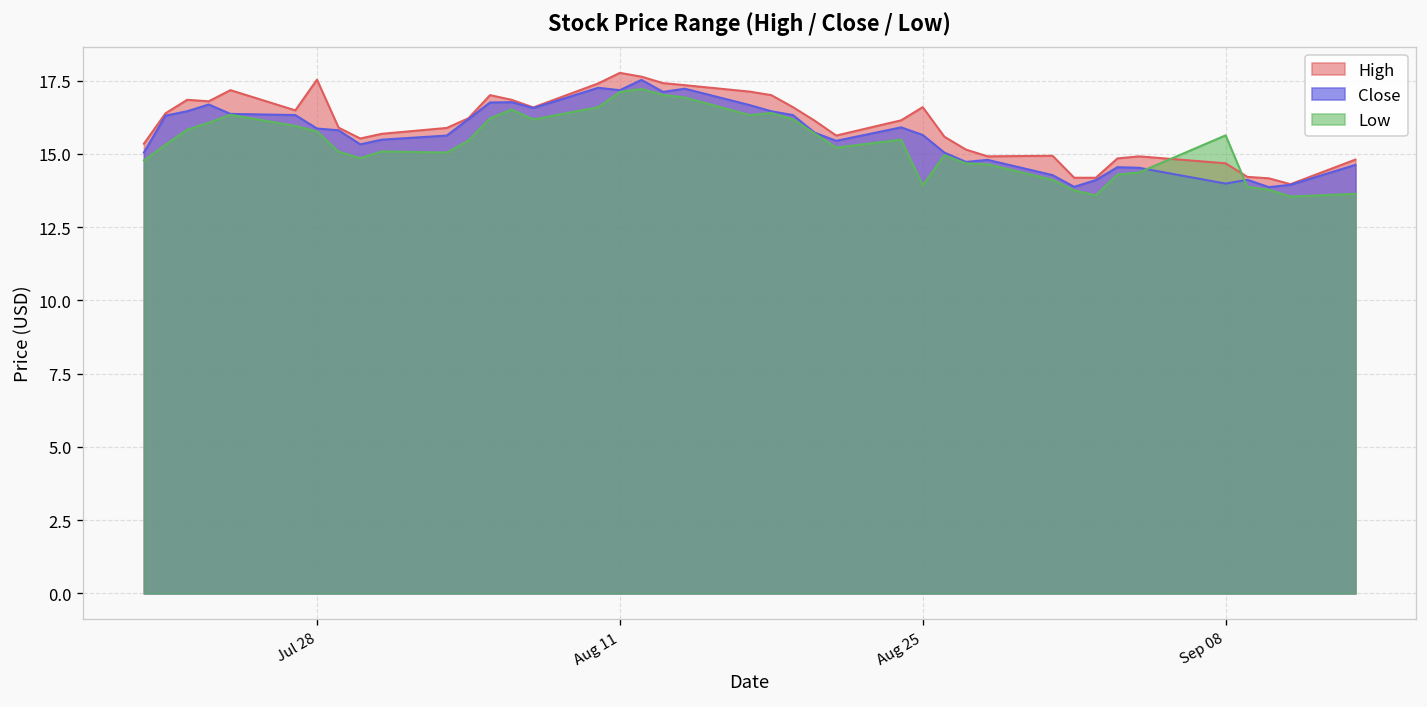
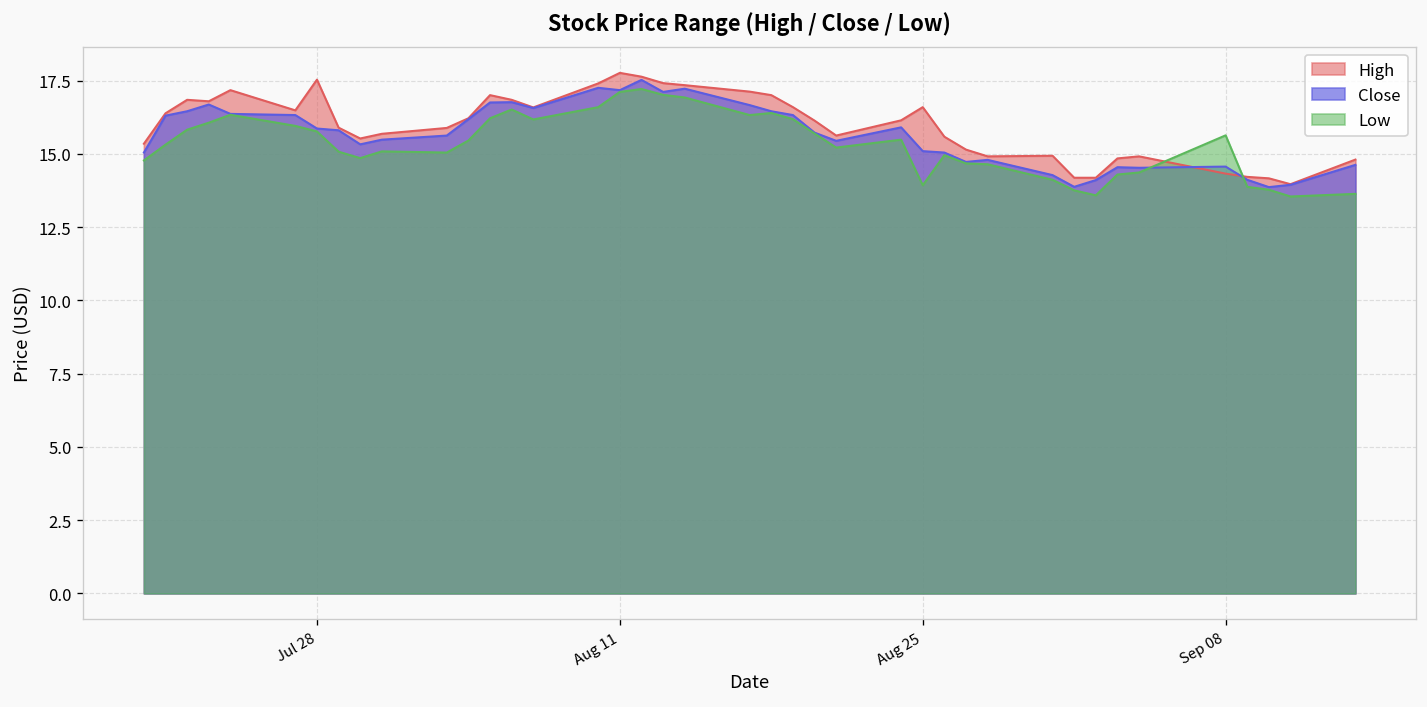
Close, Aug 25: 15.6 -> 15.1
High, Sep 08: 14.7 -> 14.3
Close, Sep 08: 14.0 -> 14.6
